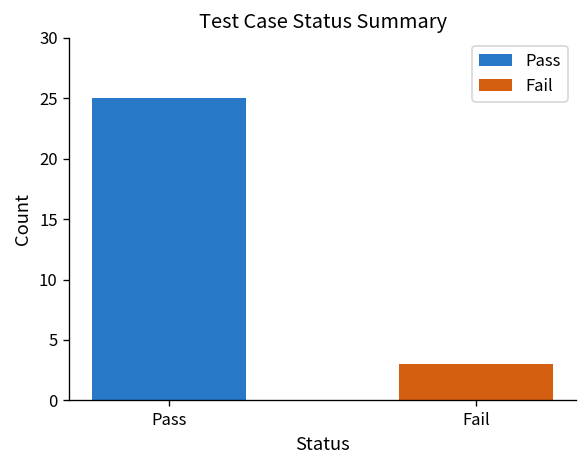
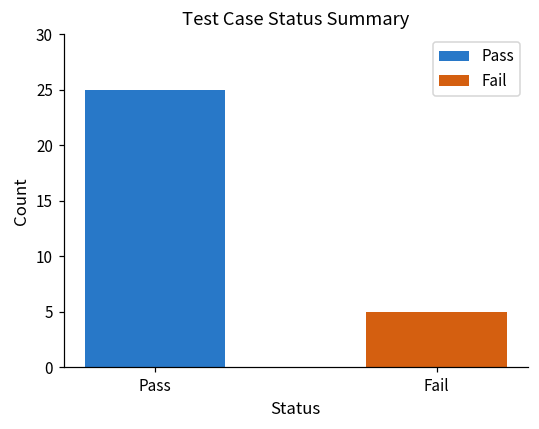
Fail: 3 -> 5
